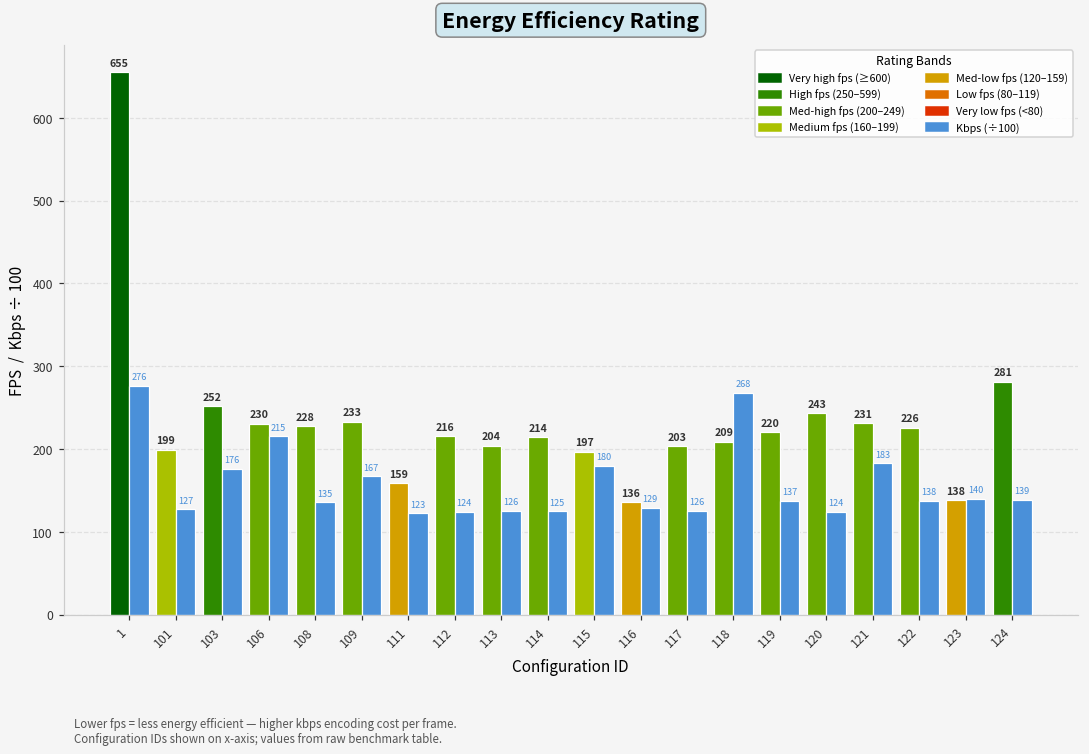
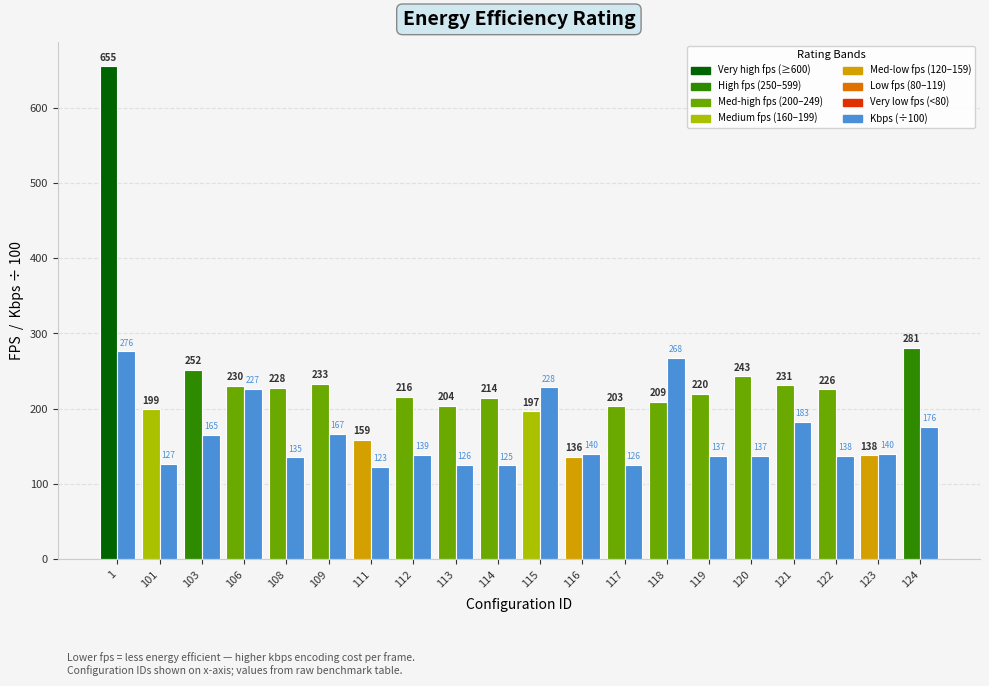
Kbps (÷100), 103: 176 -> 165
Kbps (÷100), 106: 215 -> 227
Kbps (÷100), 112: 124 -> 139
Kbps (÷100), 115: 180 -> 228
Kbps (÷100), 116: 129 -> 140
Kbps (÷100), 120: 124 -> 137
Kbps (÷100), 124: 139 -> 176
